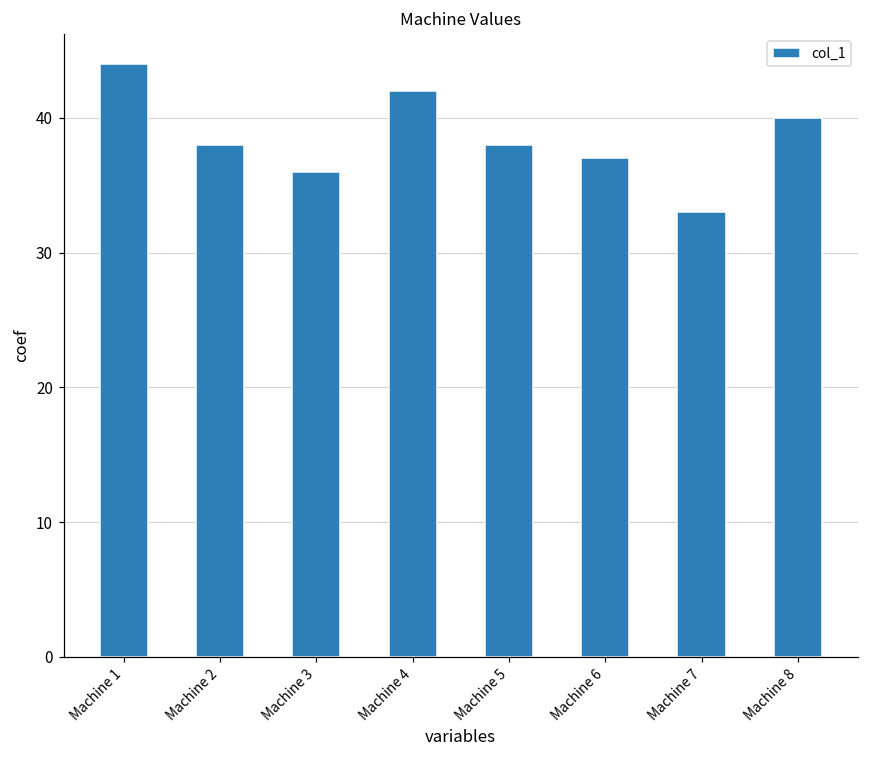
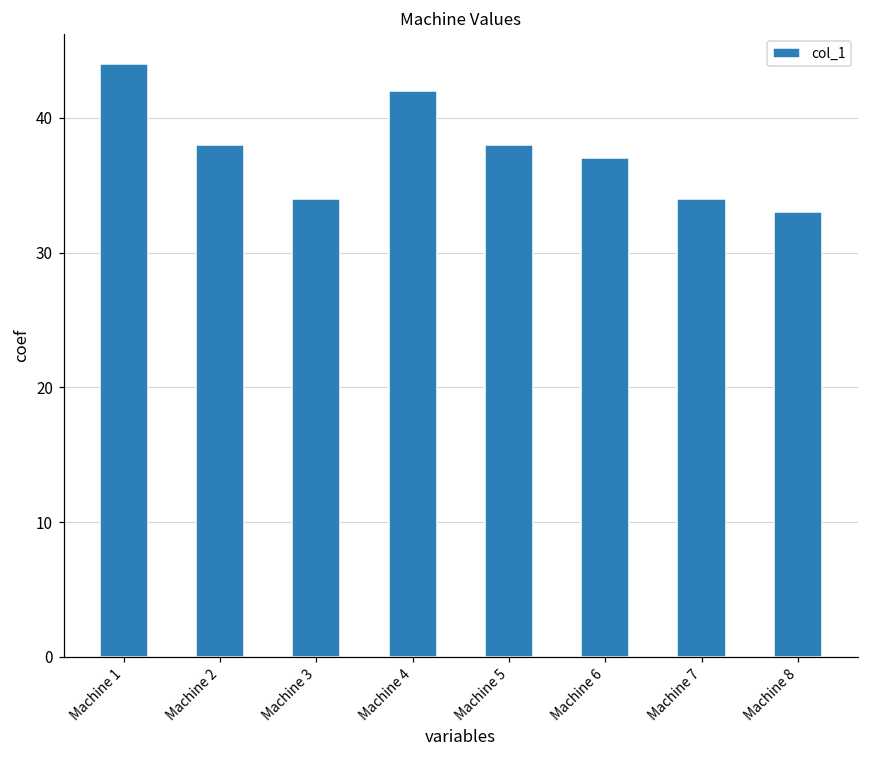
Machine 3: 36 -> 34
Machine 7: 33 -> 34
Machine 8: 40 -> 33
